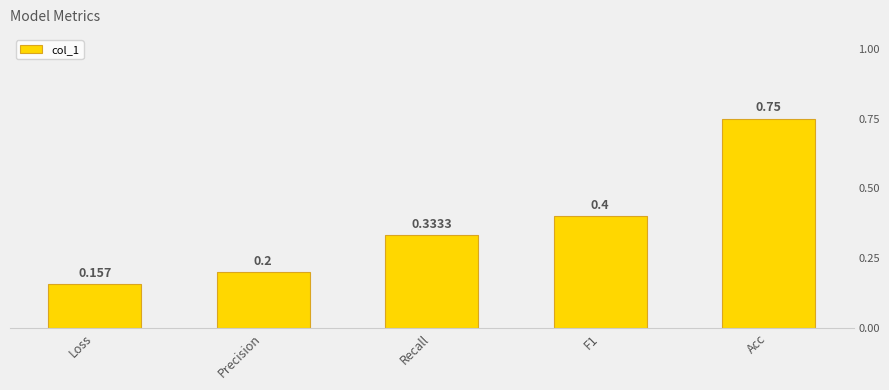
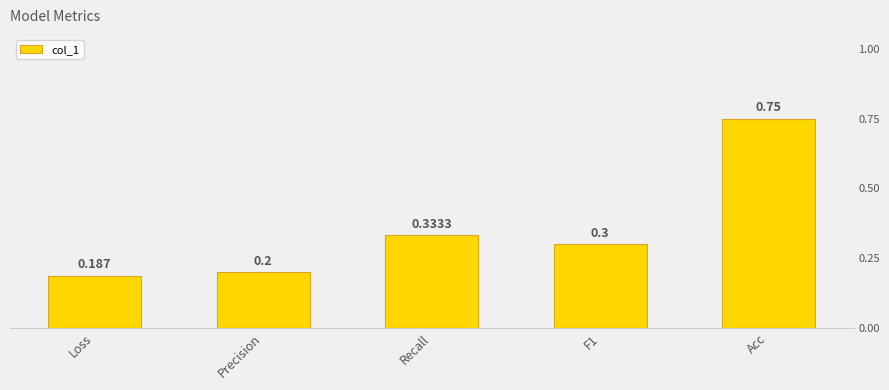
Loss: 0.157 -> 0.187
F1: 0.4 -> 0.3
